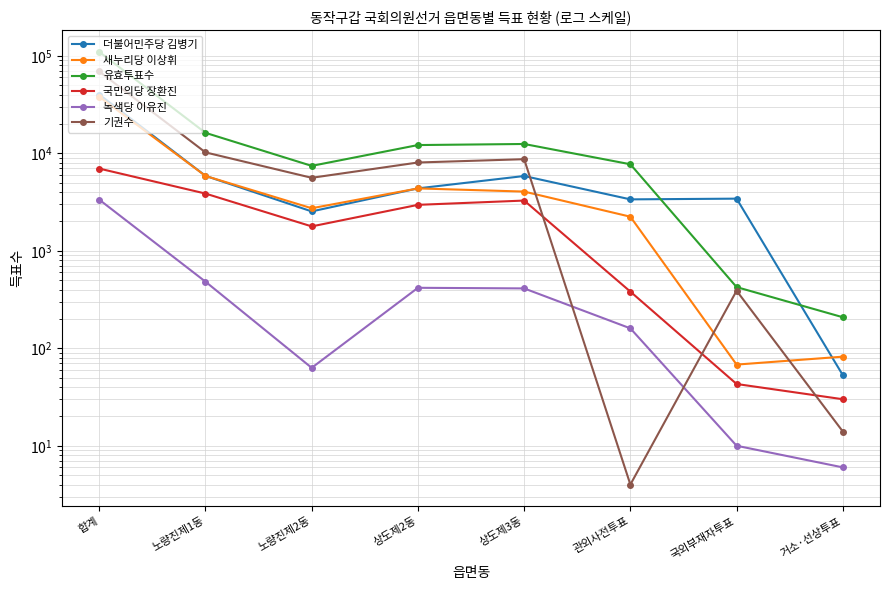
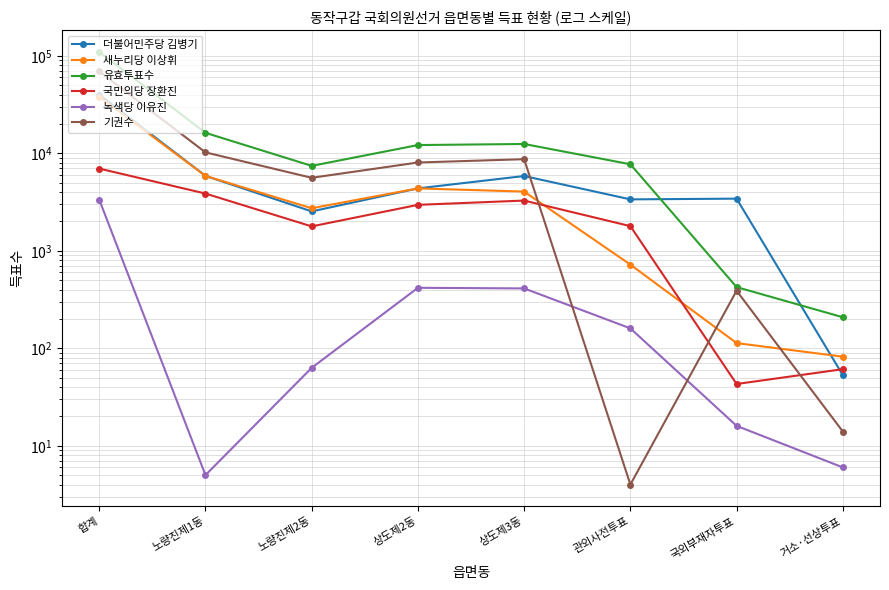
녹색당 이유진, 노량진제1동: 500 -> 5
새누리당 이상휘, 관외사전투표: 2200 -> 700
국민의당 장환진, 관외사전투표: 380 -> 1800
새누리당 이상휘, 국외부재자투표: 70 -> 110
녹색당 이유진, 국외부재자투표: 10 -> 16
국민의당 장환진, 거소·선상투표: 30 -> 60
